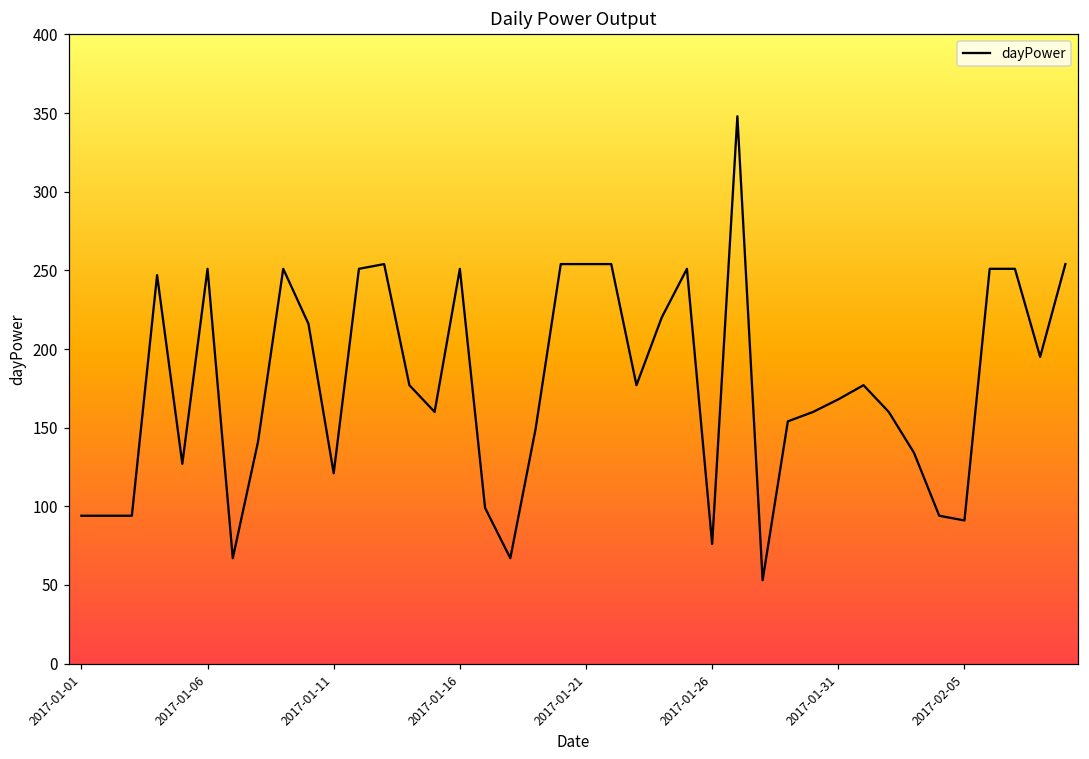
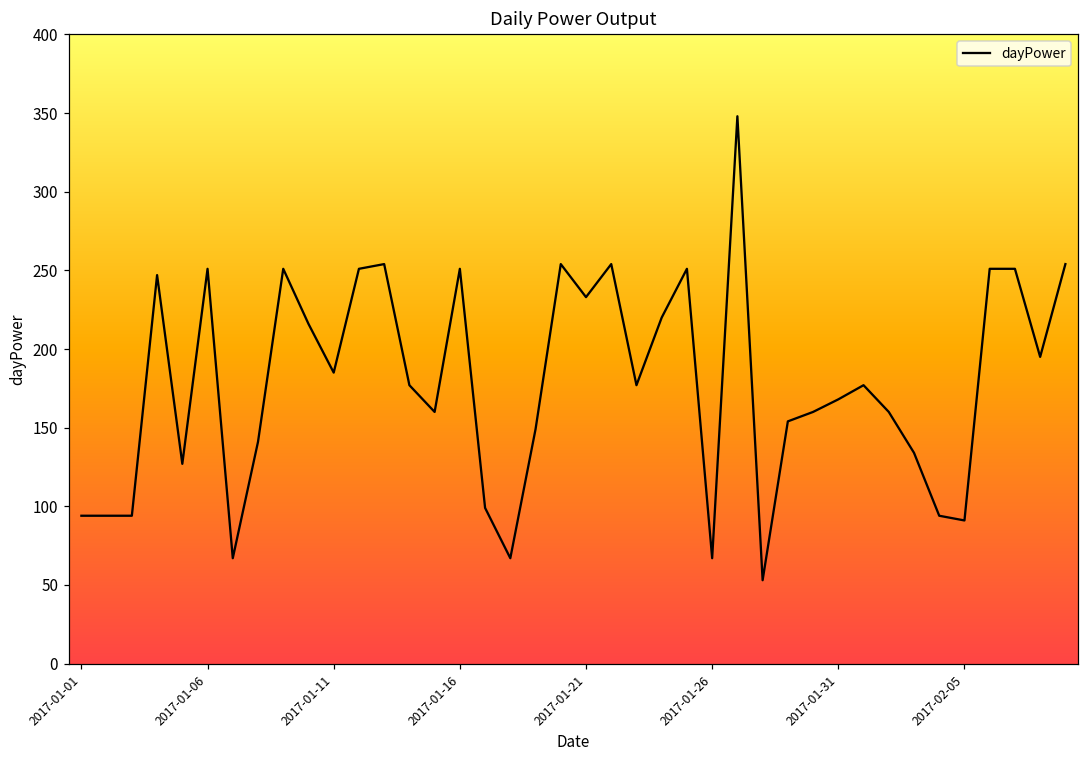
2017-01-11: 121 -> 185
2017-01-21: 254 -> 233
2017-01-26: 76 -> 67
